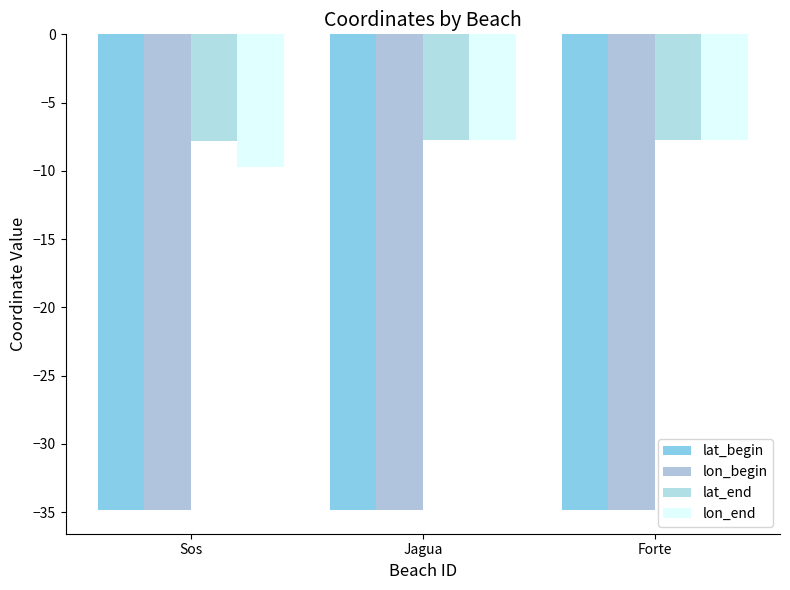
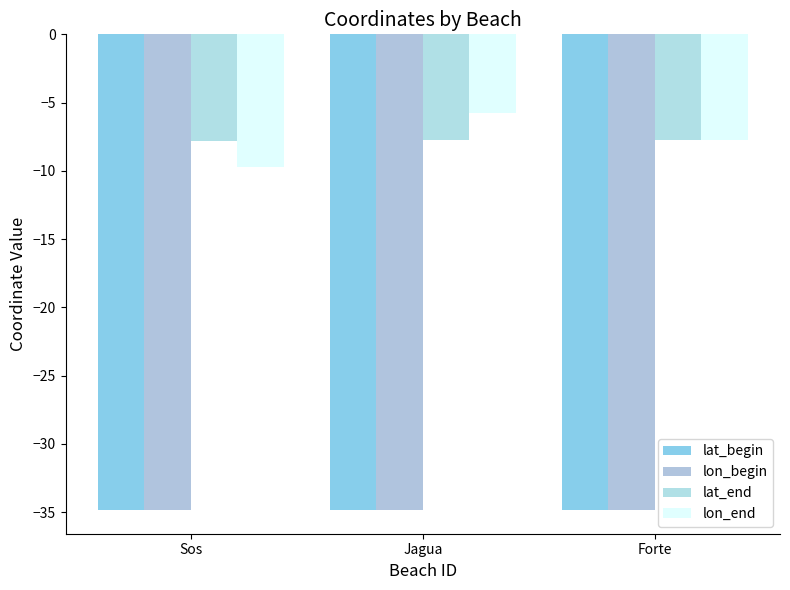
lon_end, Jagua: -7.7 -> -5.8
